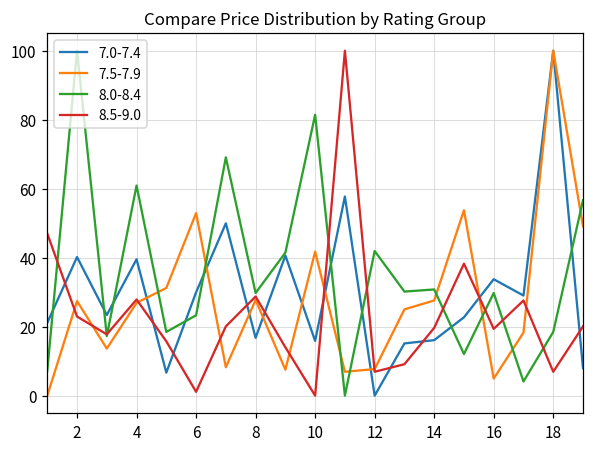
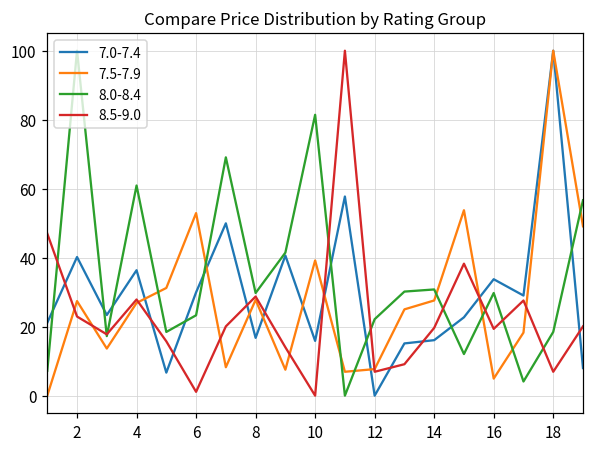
7.0-7.4, 4: 40 -> 36
7.5-7.9, 10: 42 -> 39
8.0-8.4, 12: 42 -> 22
